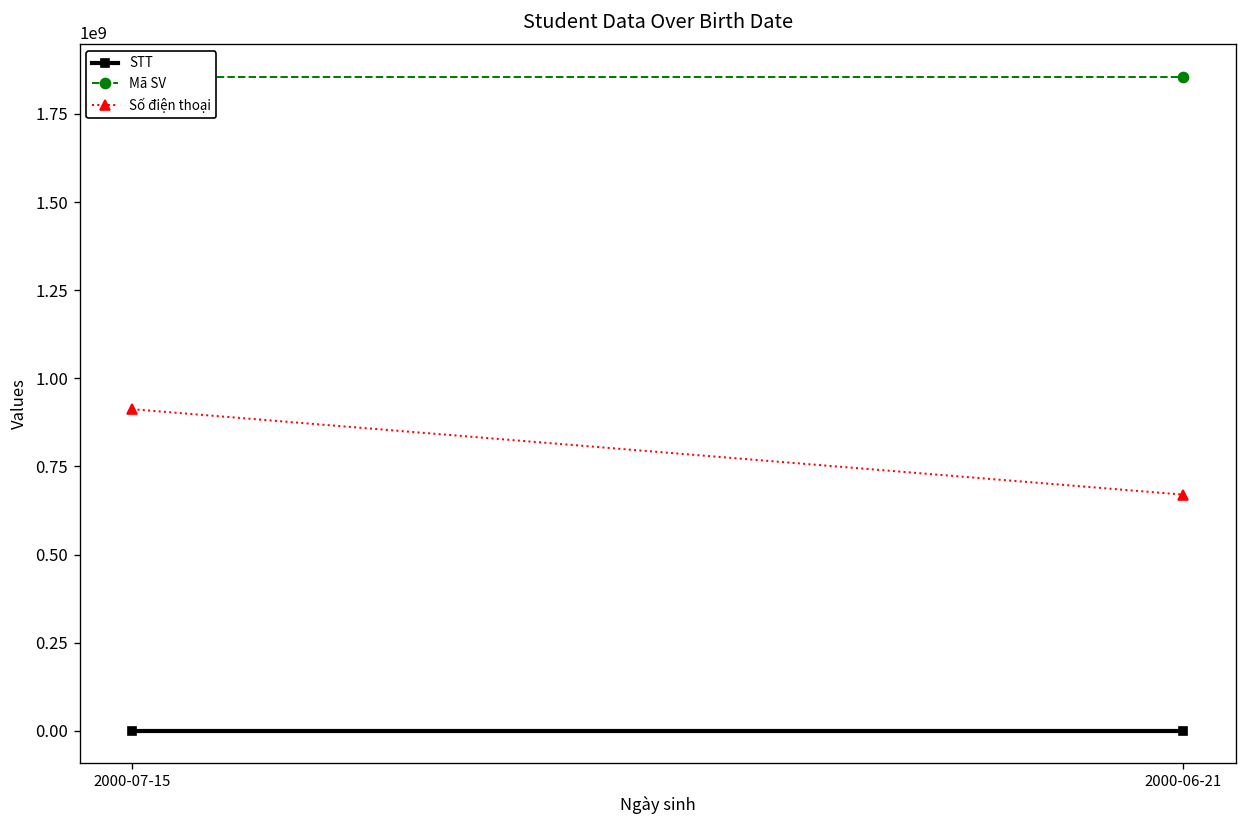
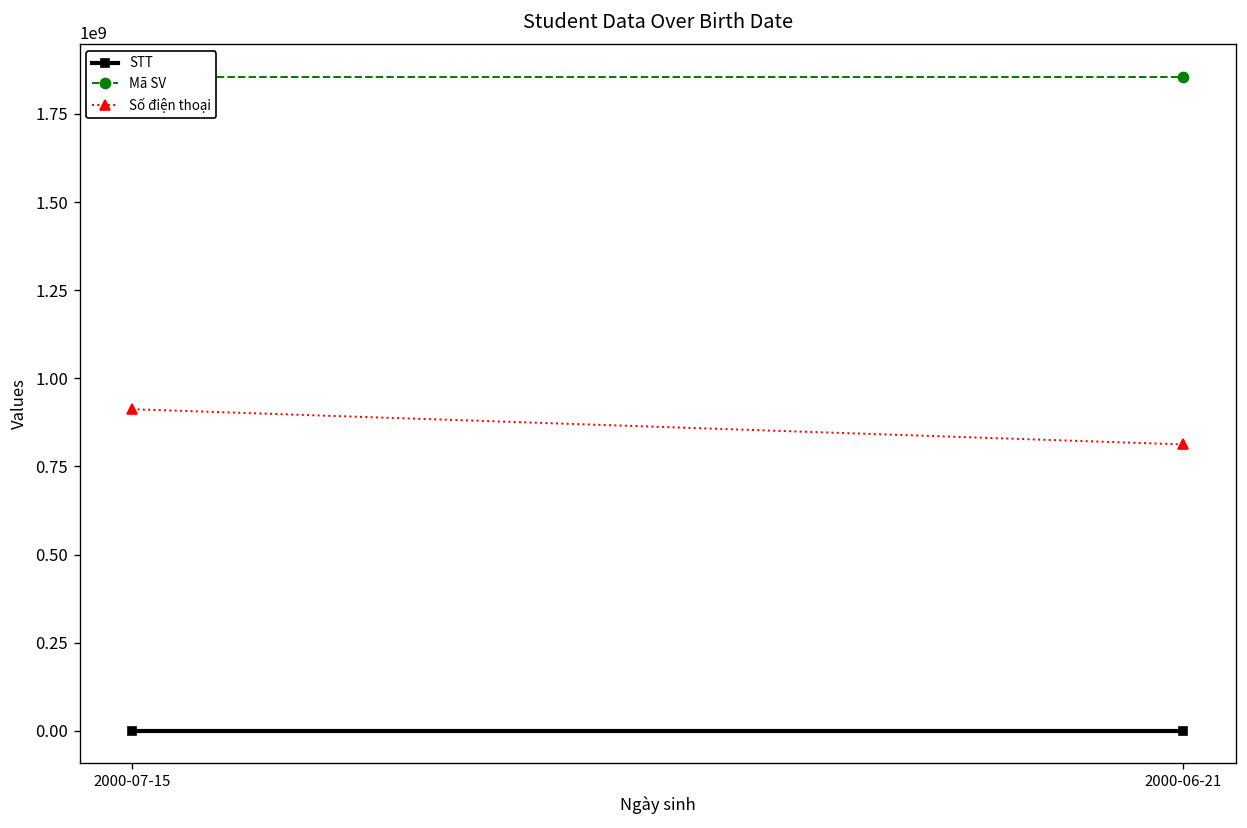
Số điện thoại, 2000-06-21: 670000000 -> 810000000
